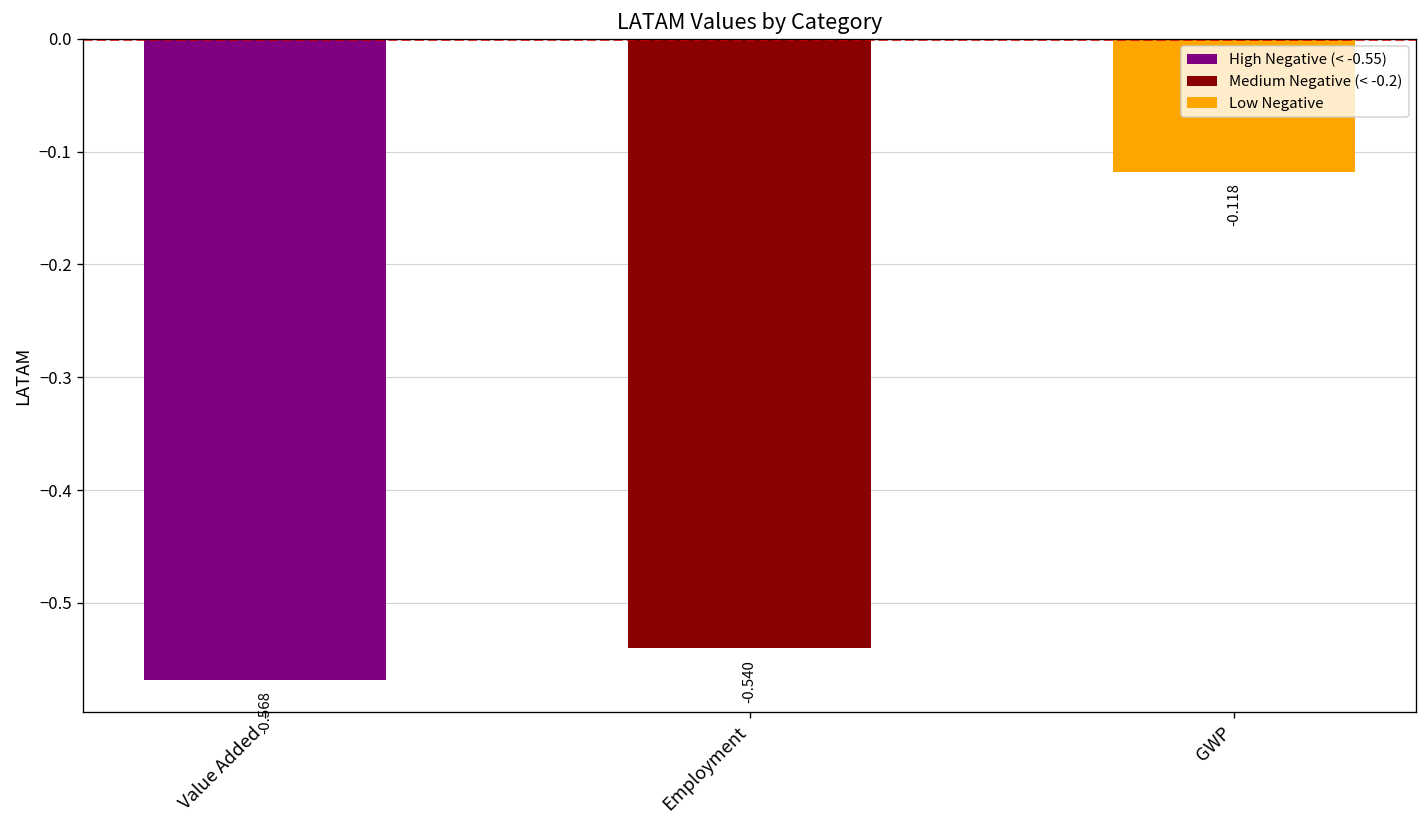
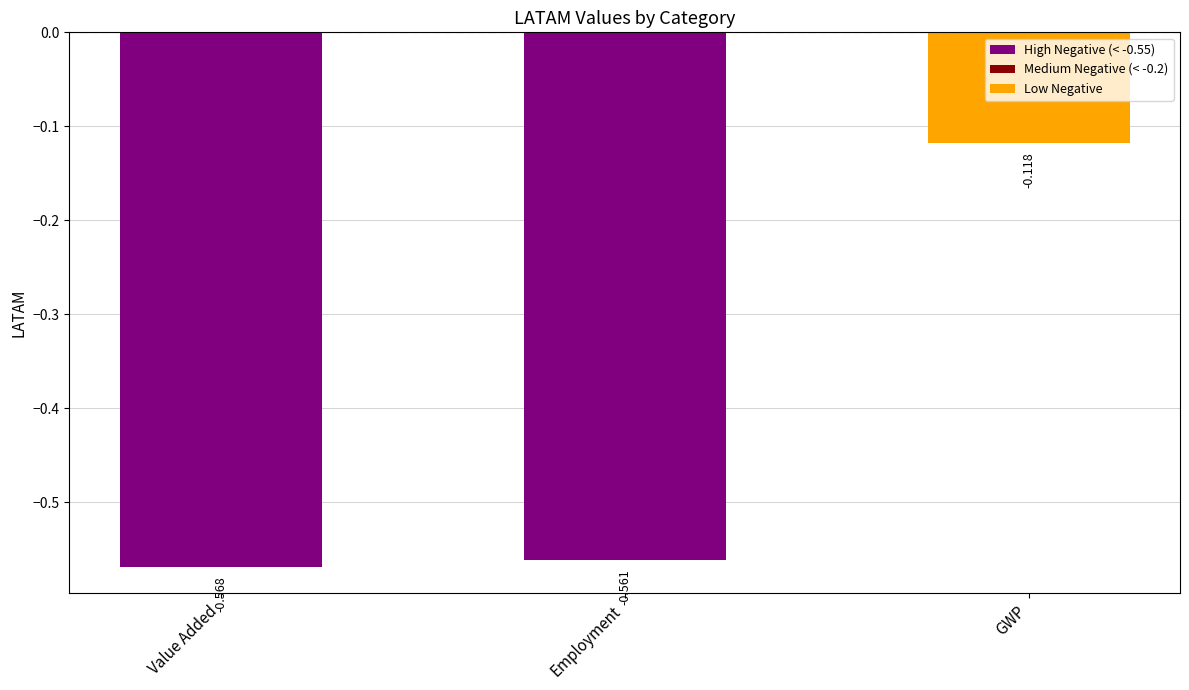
Employment: -0.540 -> -0.561
